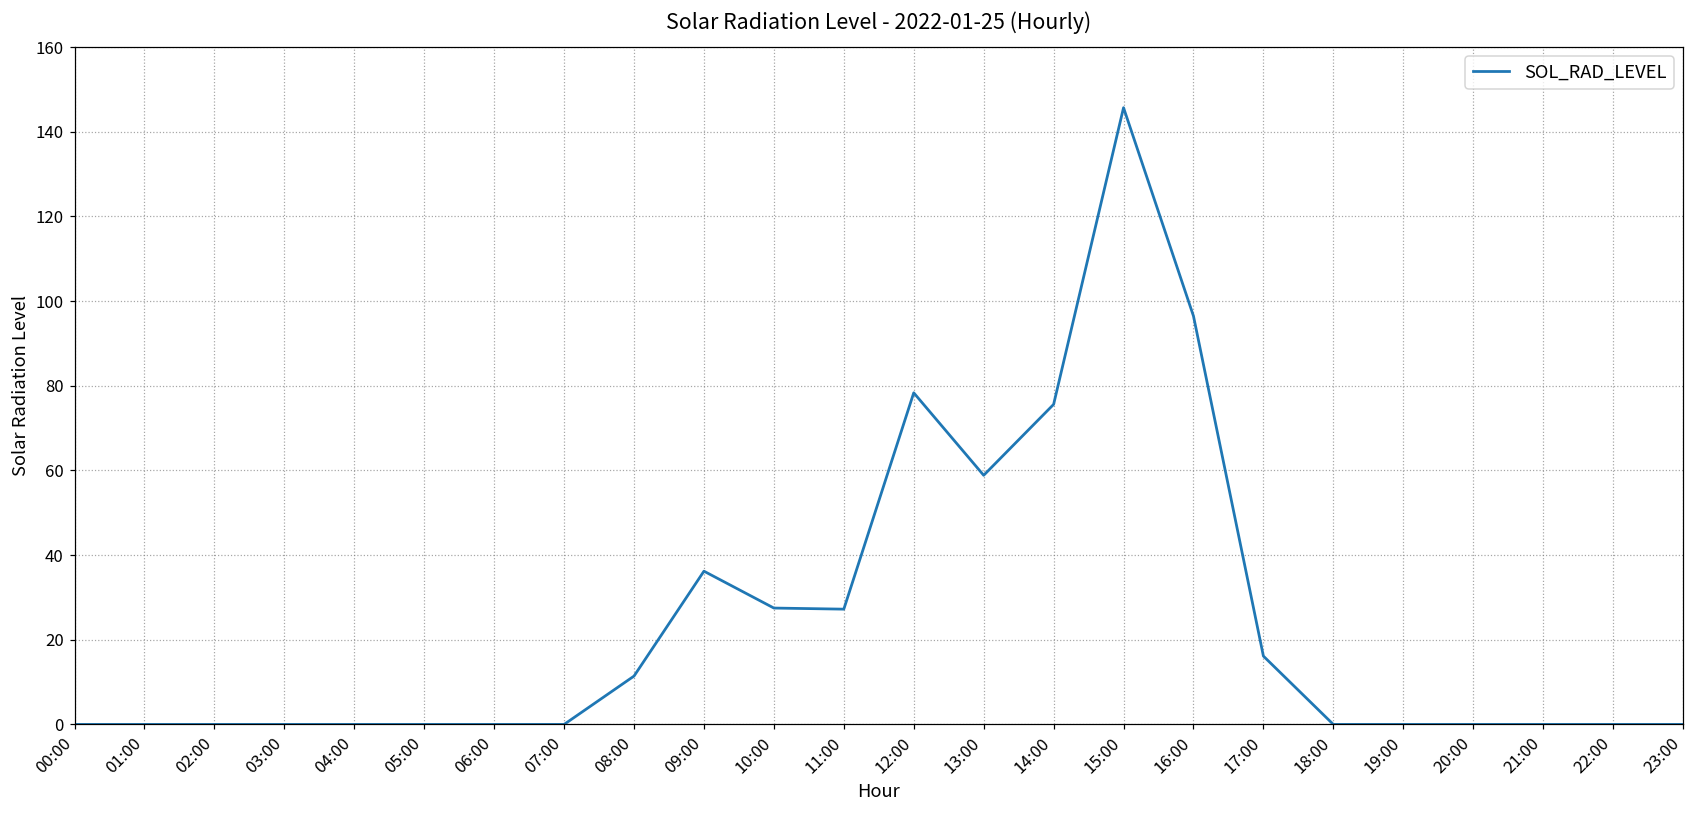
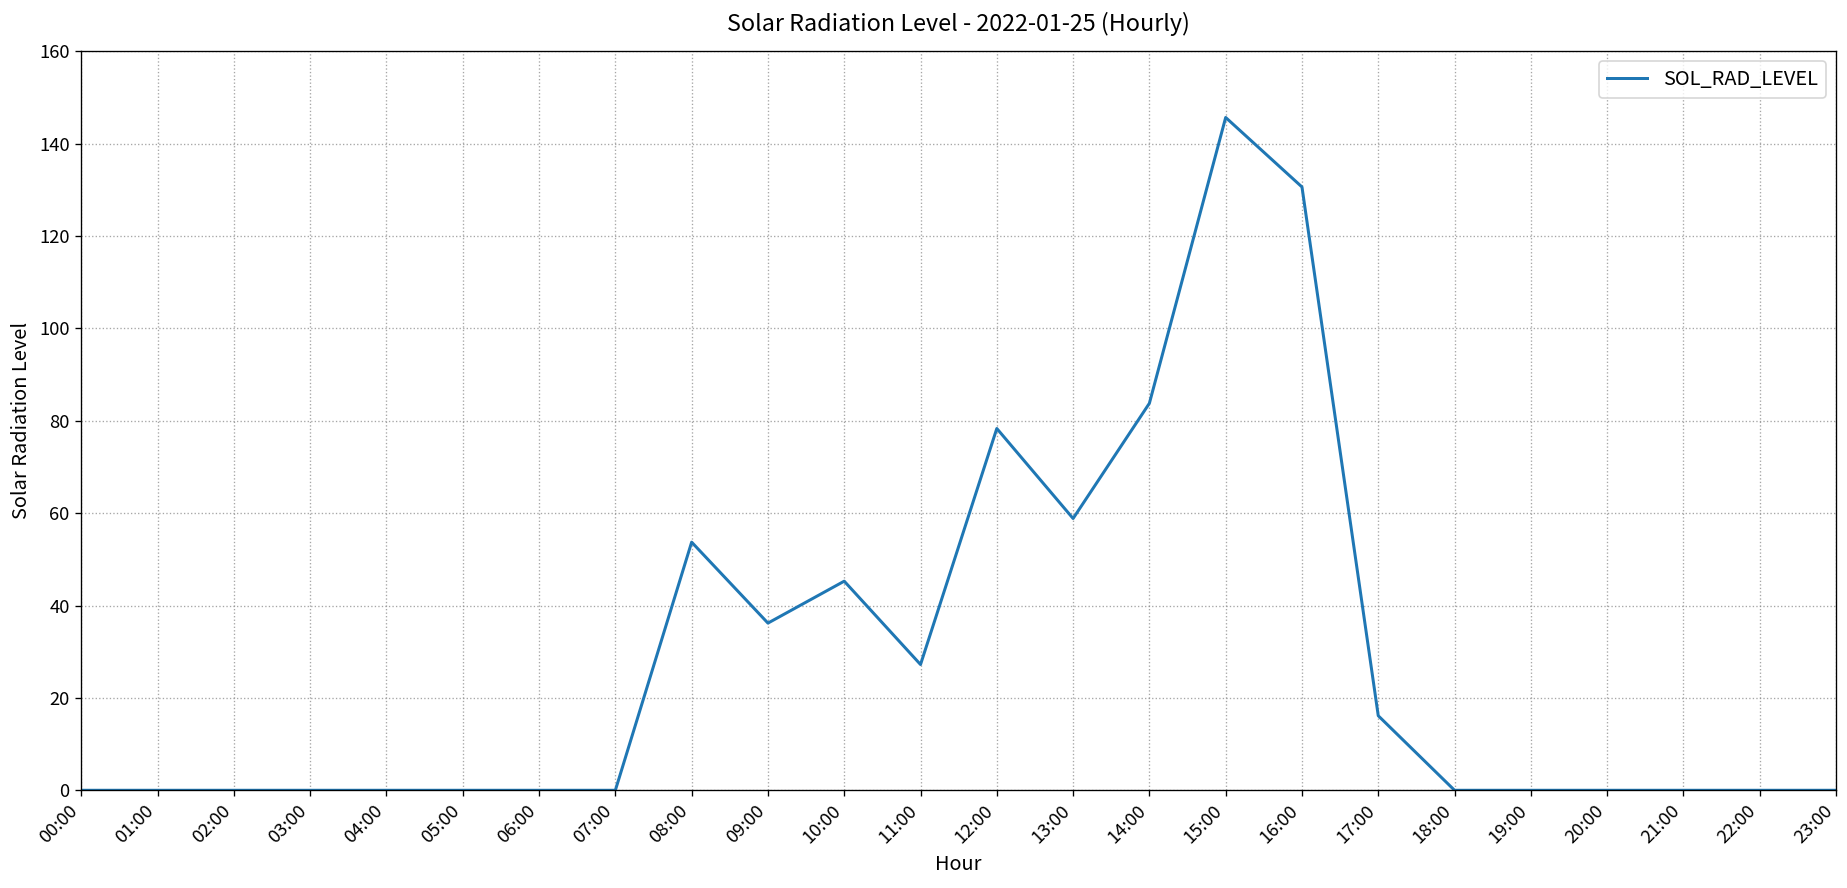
08:00: 11 -> 54
10:00: 27 -> 45
14:00: 76 -> 84
16:00: 96 -> 131
